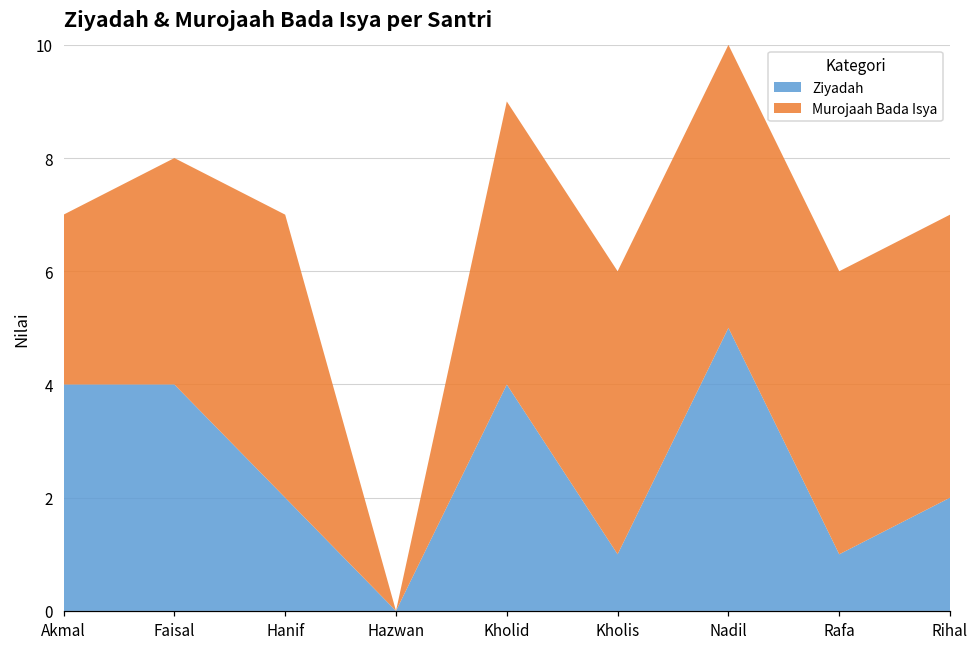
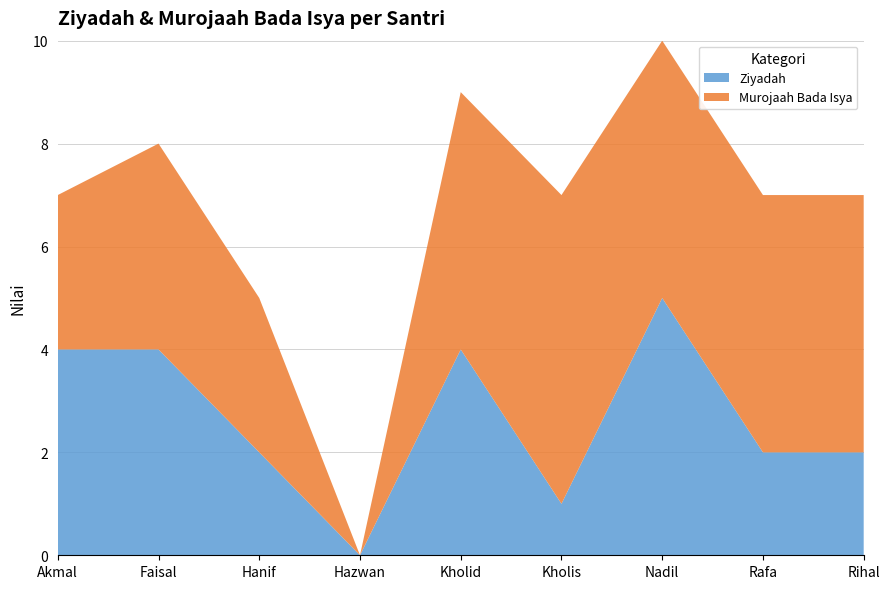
Murojaah Bada Isya, Hanif: 5 -> 3
Murojaah Bada Isya, Kholis: 5 -> 6
Ziyadah, Rafa: 1 -> 2
